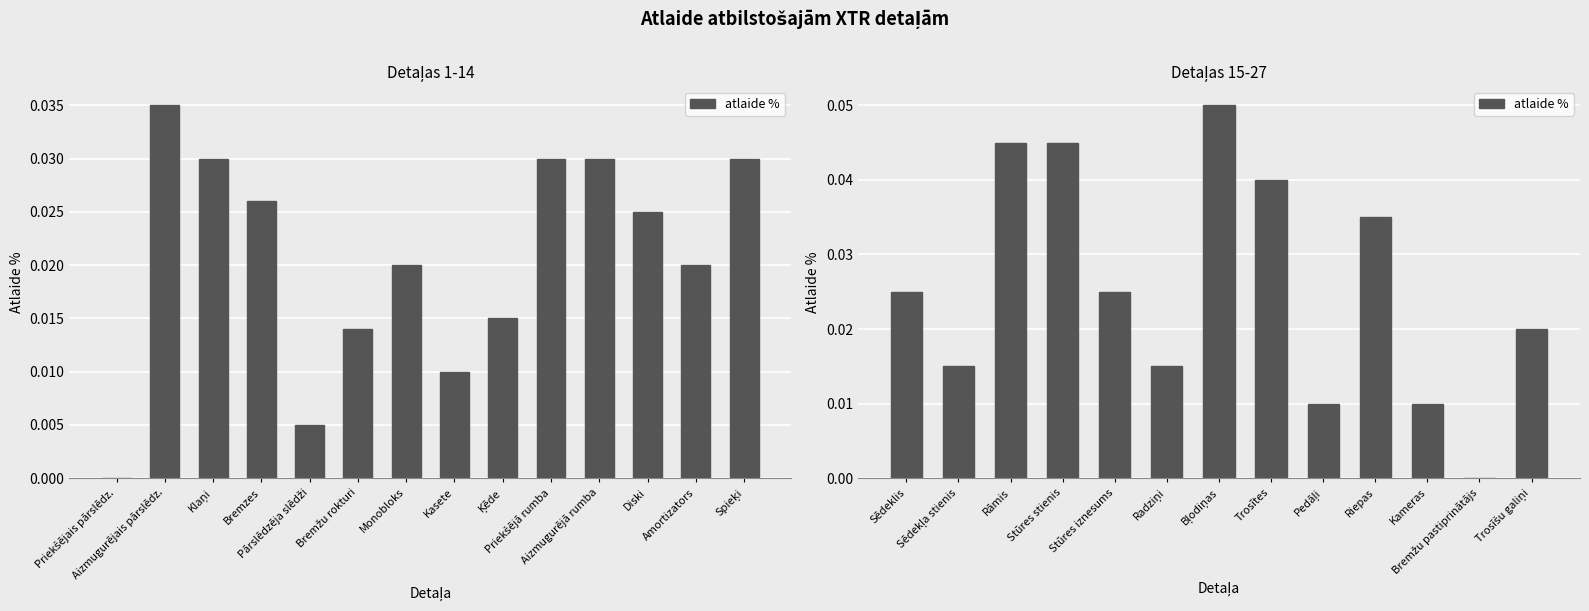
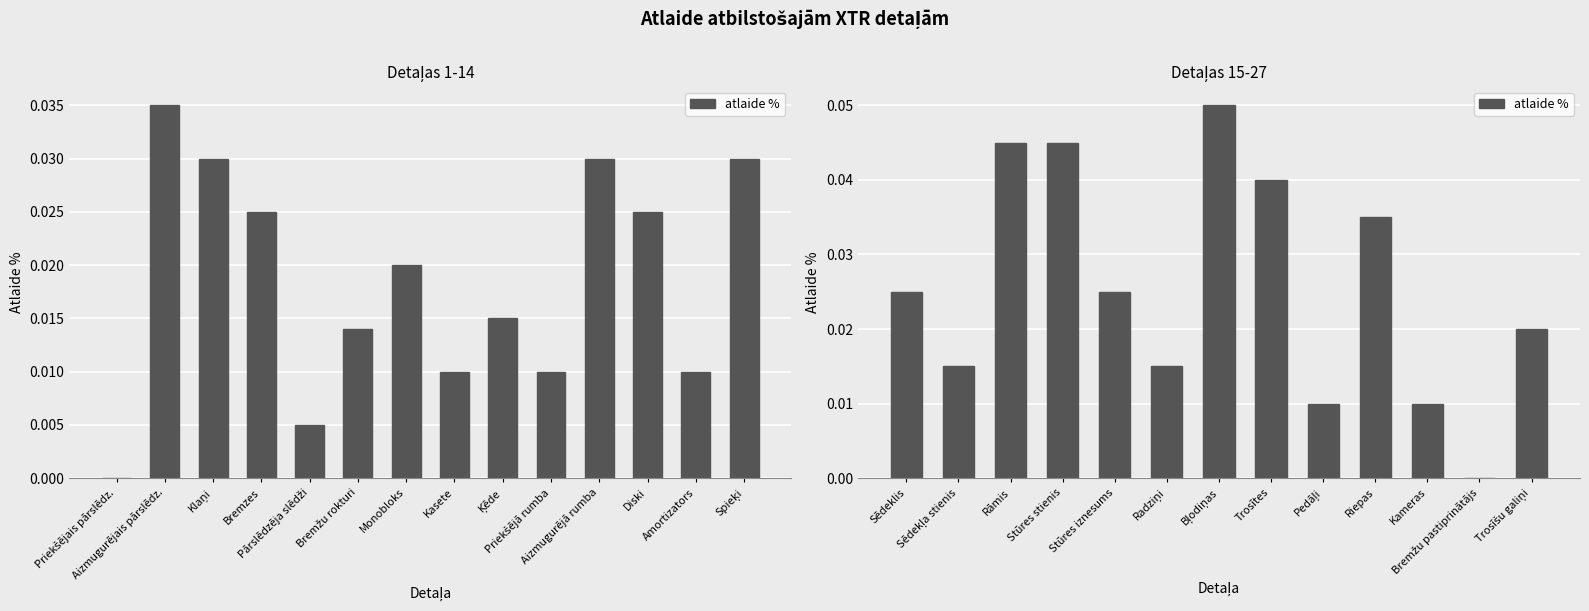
Detaļas 1-14, Bremzes: 0.026 -> 0.025
Detaļas 1-14, Priekšējā rumba: 0.03 -> 0.01
Detaļas 1-14, Amortizators: 0.02 -> 0.01
